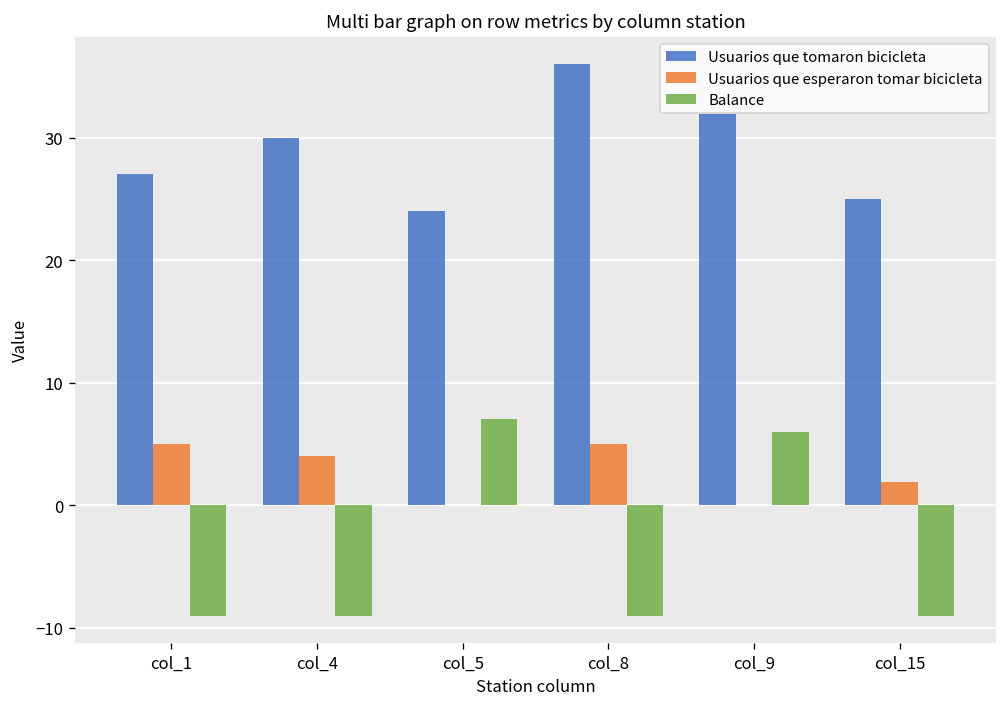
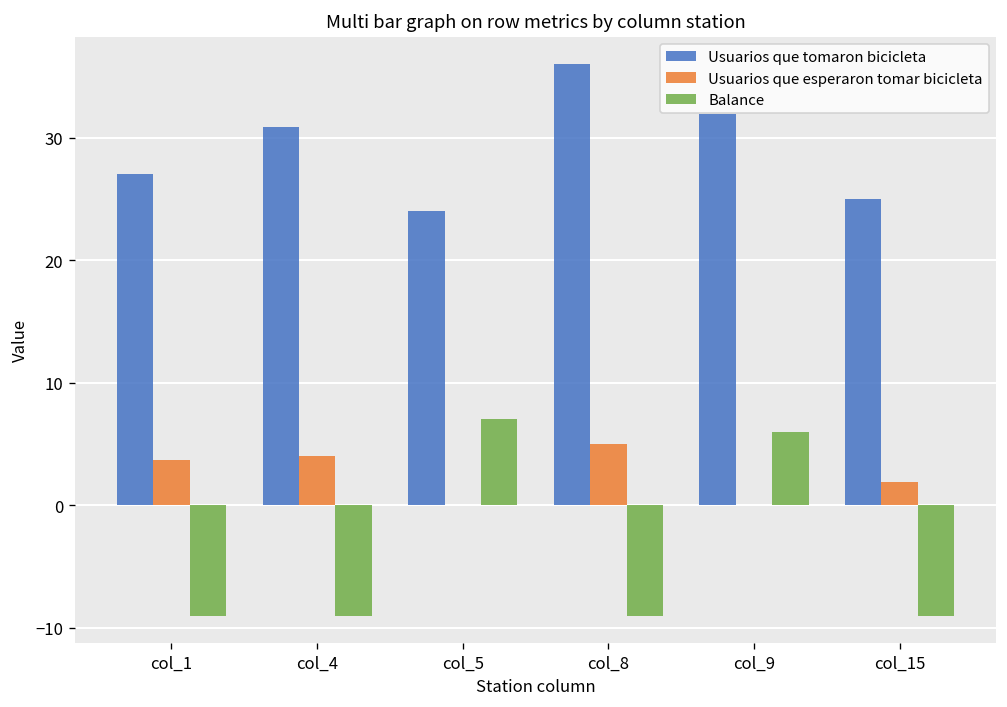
Usuarios que esperaron tomar bicicleta, col_1: 5.0 -> 3.7
Usuarios que tomaron bicicleta, col_4: 30.0 -> 30.9
